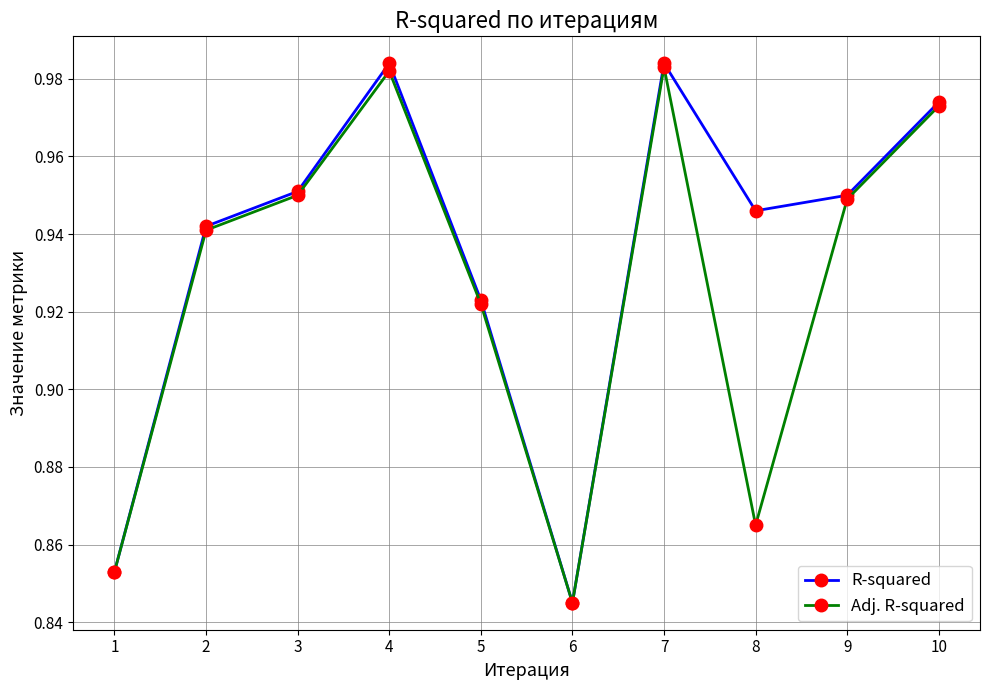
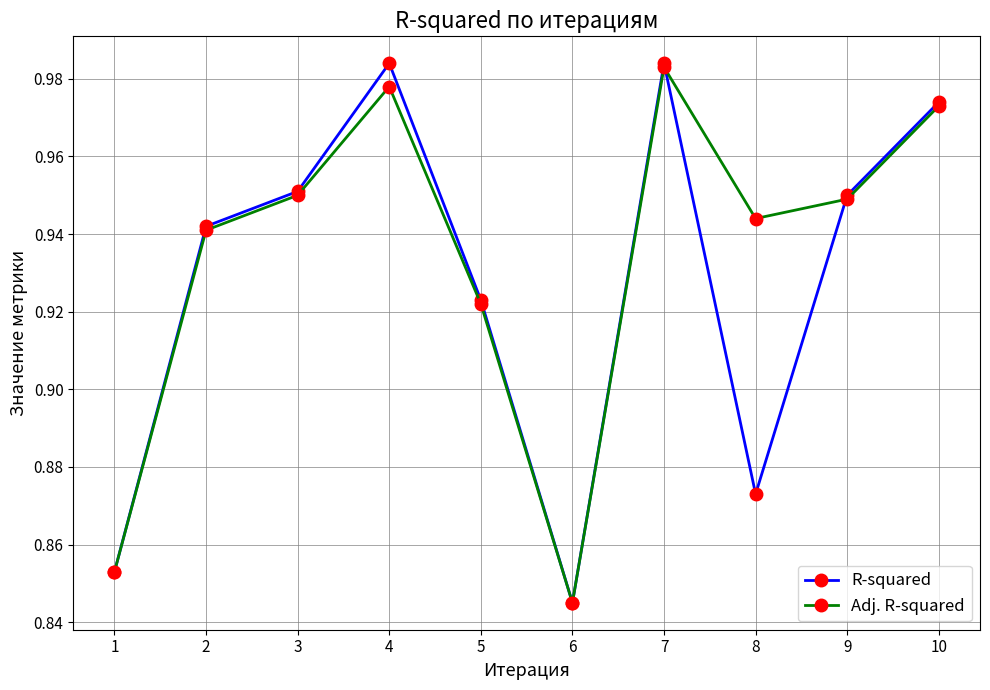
Adj. R-squared, 4: 0.982 -> 0.978
R-squared, 8: 0.946 -> 0.873
Adj. R-squared, 8: 0.865 -> 0.944
